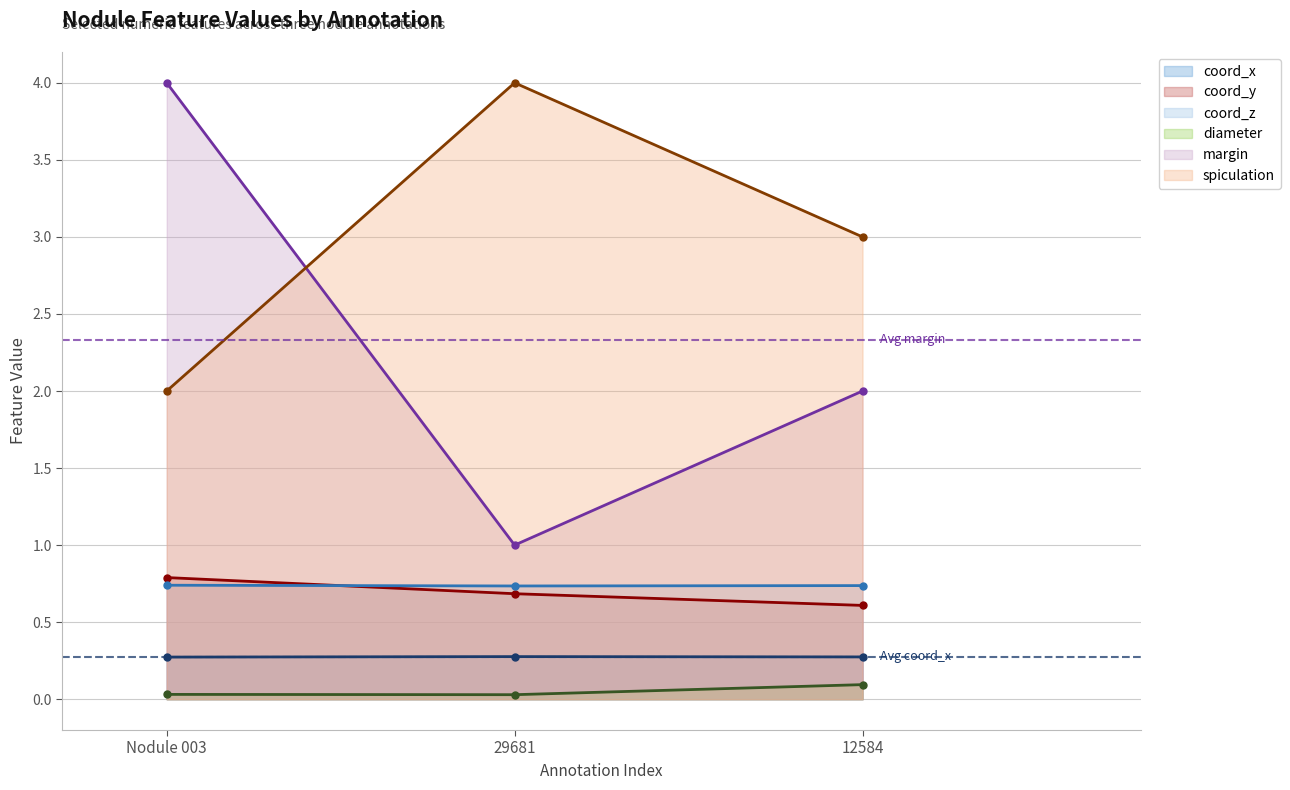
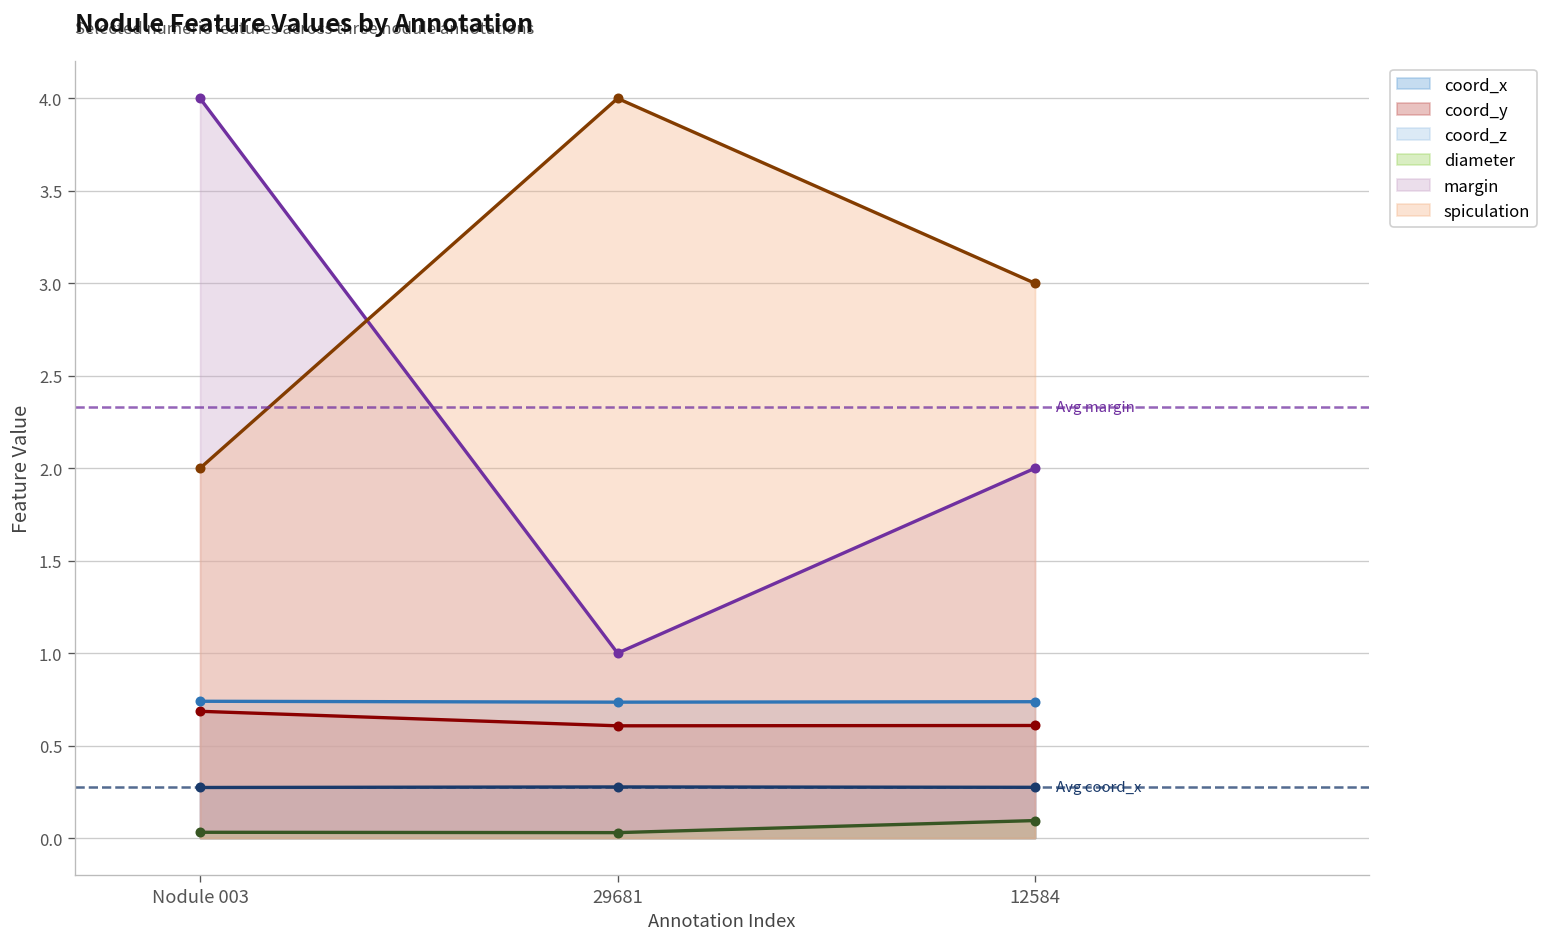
coord_y, Nodule 003: 0.79 -> 0.69
coord_y, 29681: 0.68 -> 0.61
